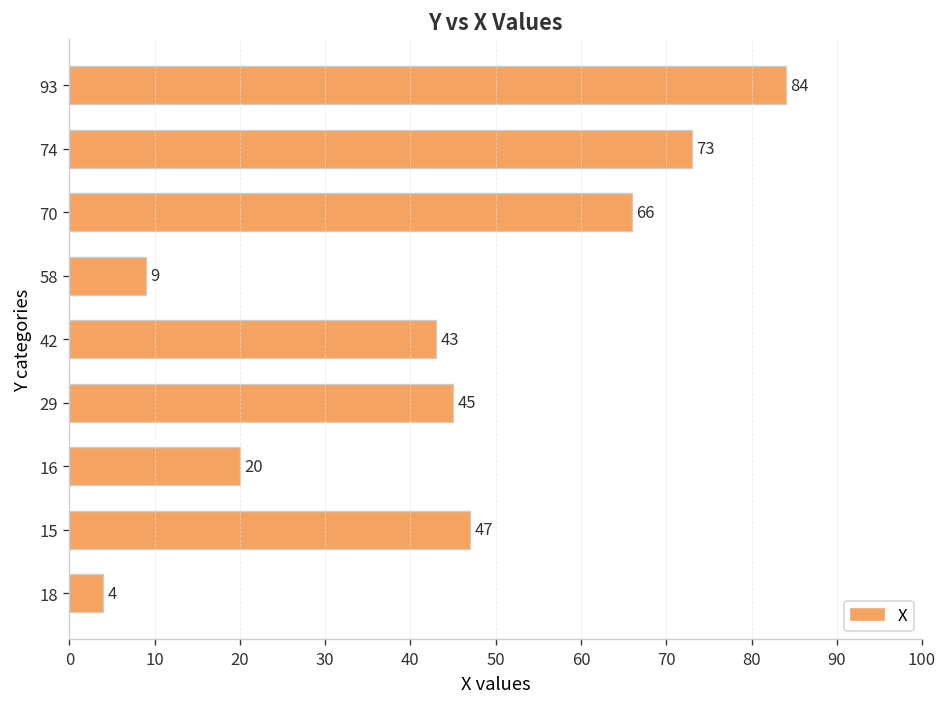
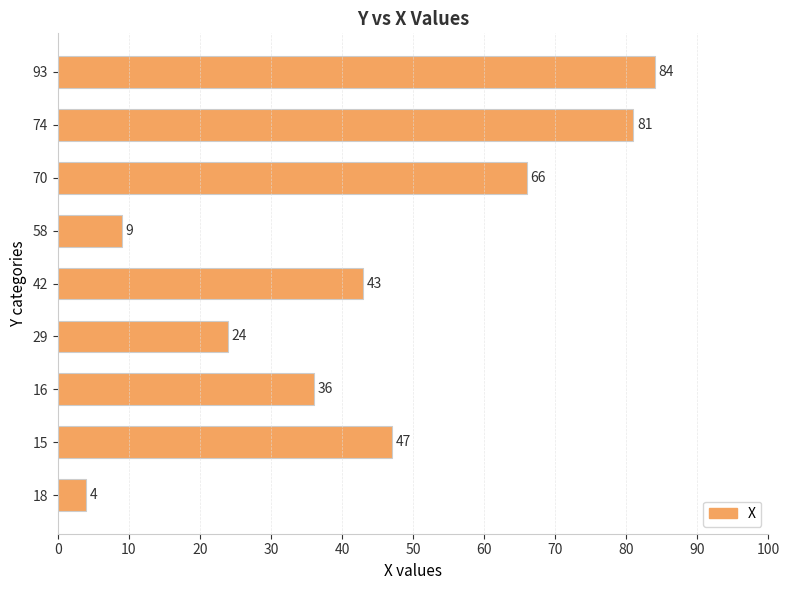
74: 73 -> 81
29: 45 -> 24
16: 20 -> 36
